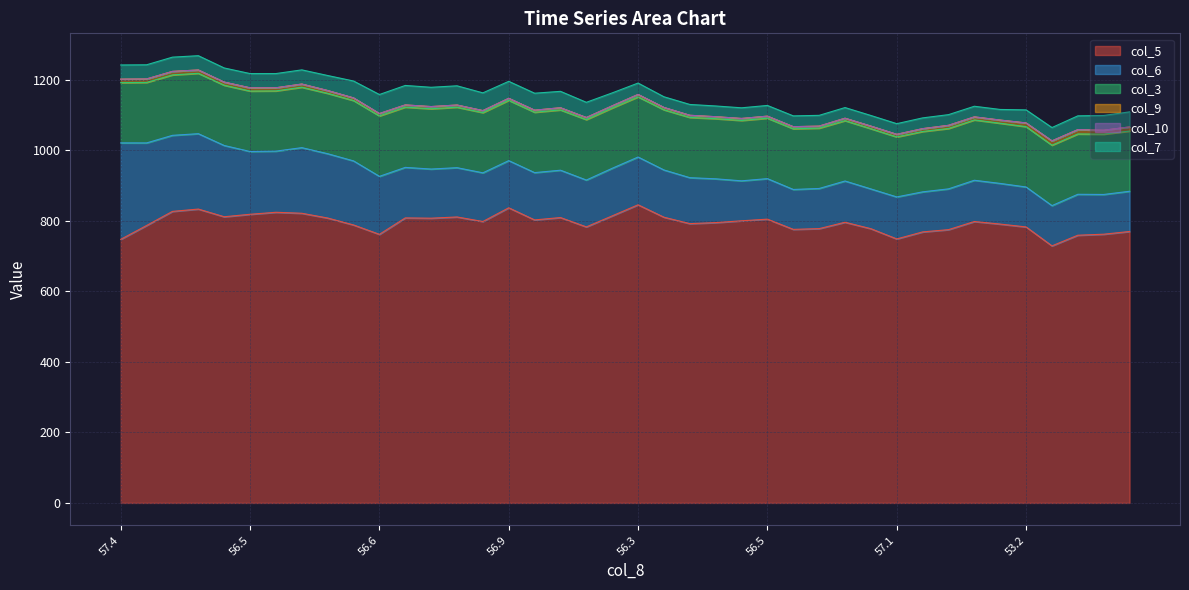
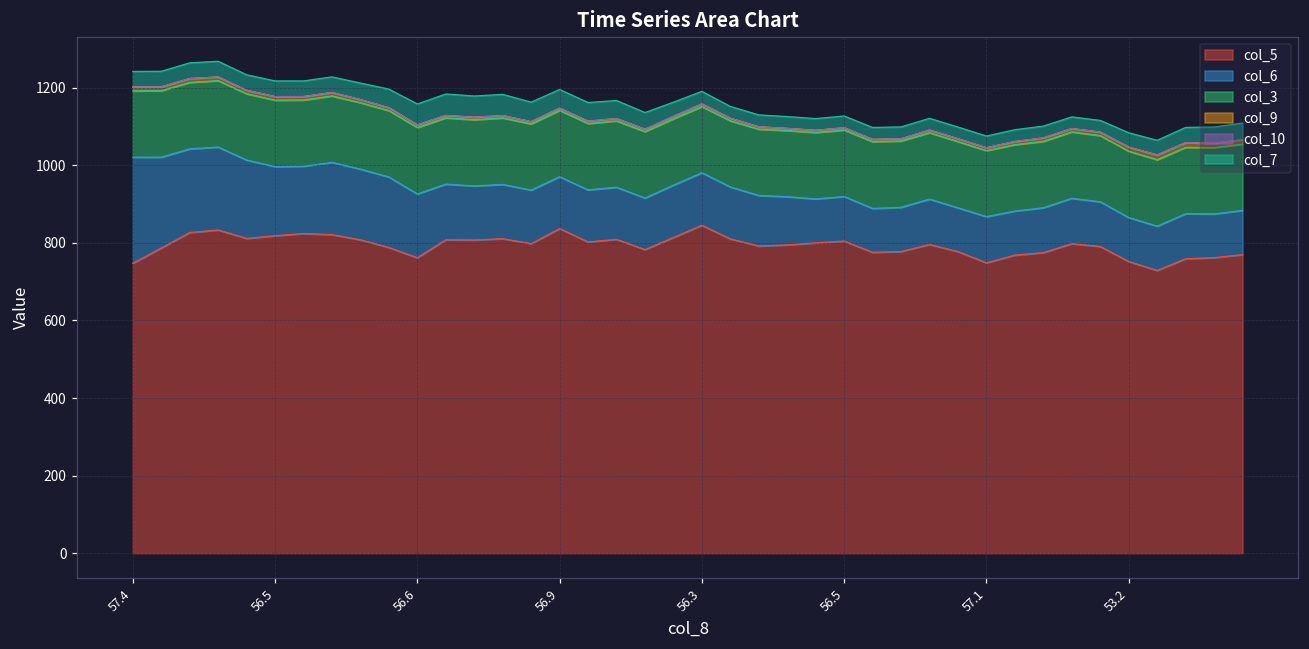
col_5, 53.2: 780 -> 750
